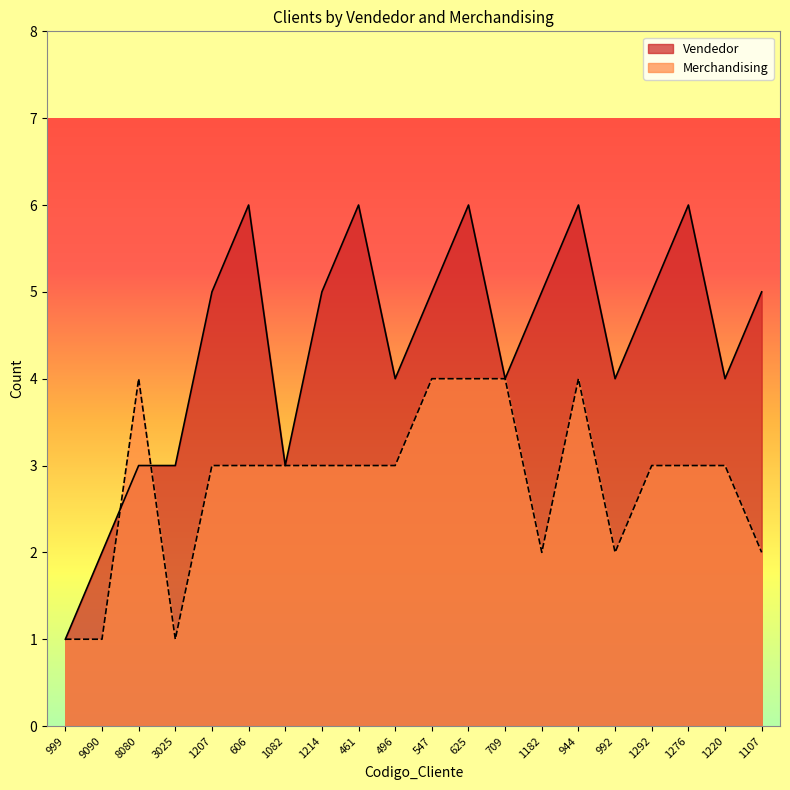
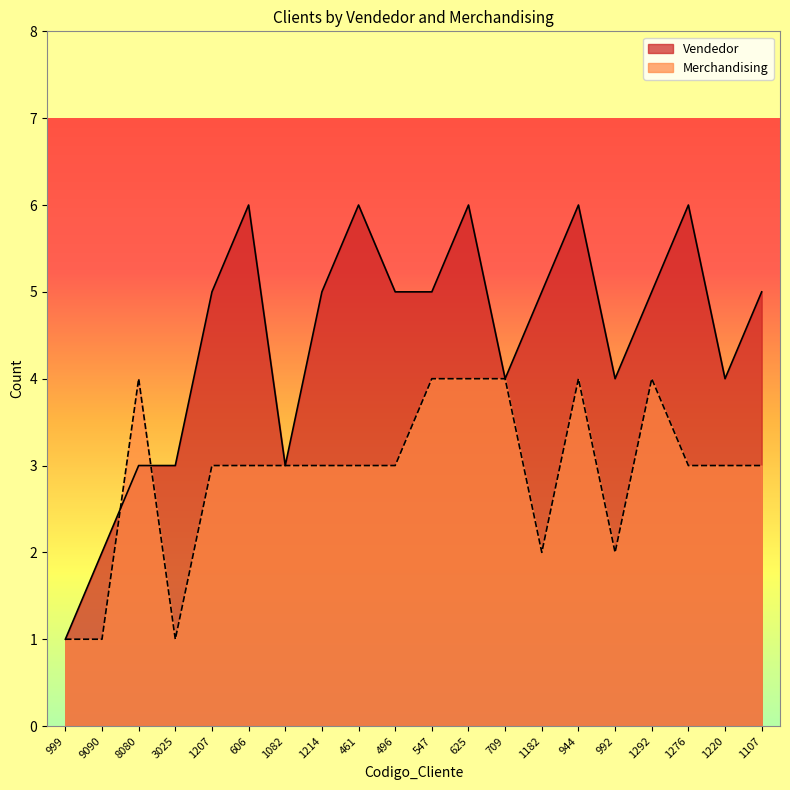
Vendedor, 496: 4 -> 5
Merchandising, 1292: 3 -> 4
Merchandising, 1107: 2 -> 3
